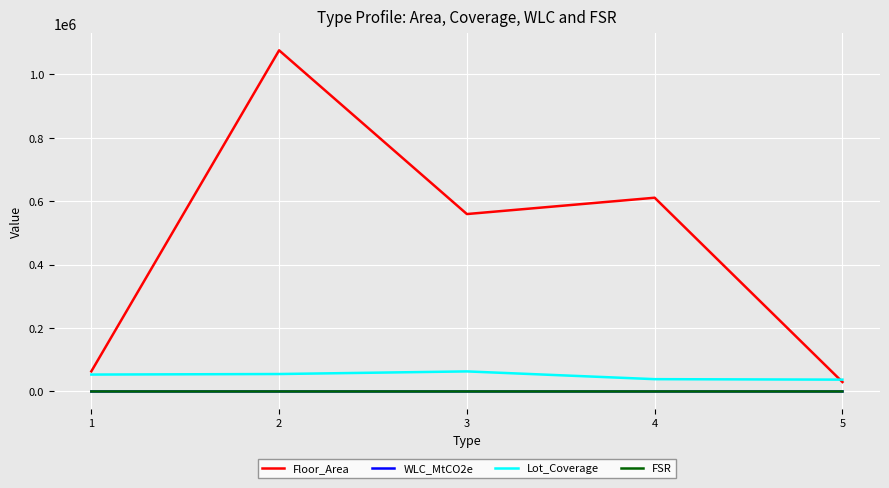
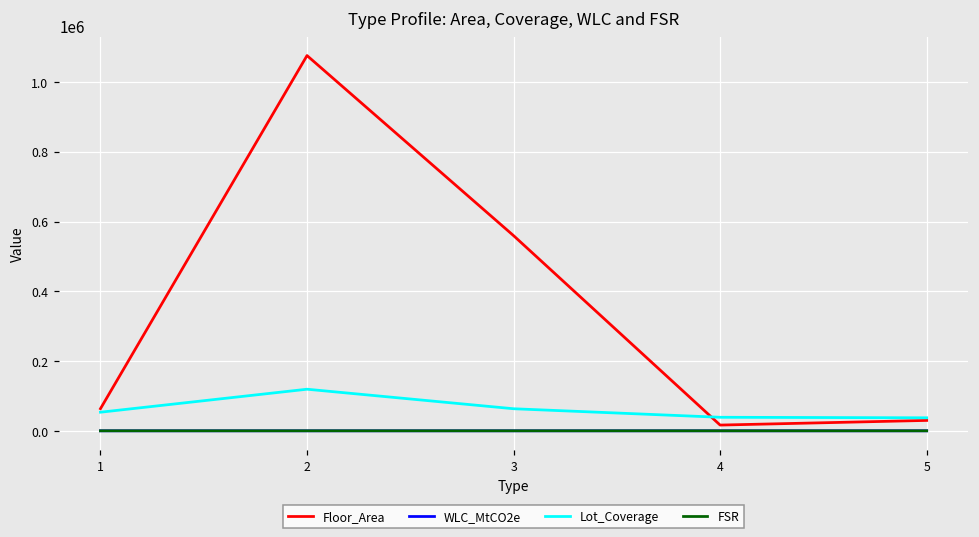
Lot_Coverage, 2: 60000 -> 120000
Floor_Area, 4: 610000 -> 20000
